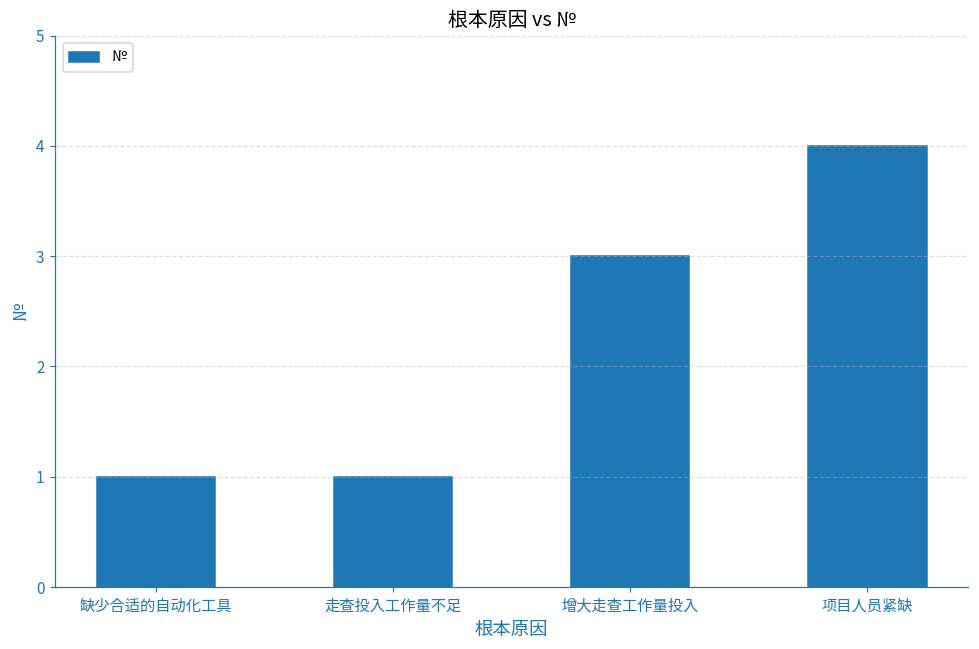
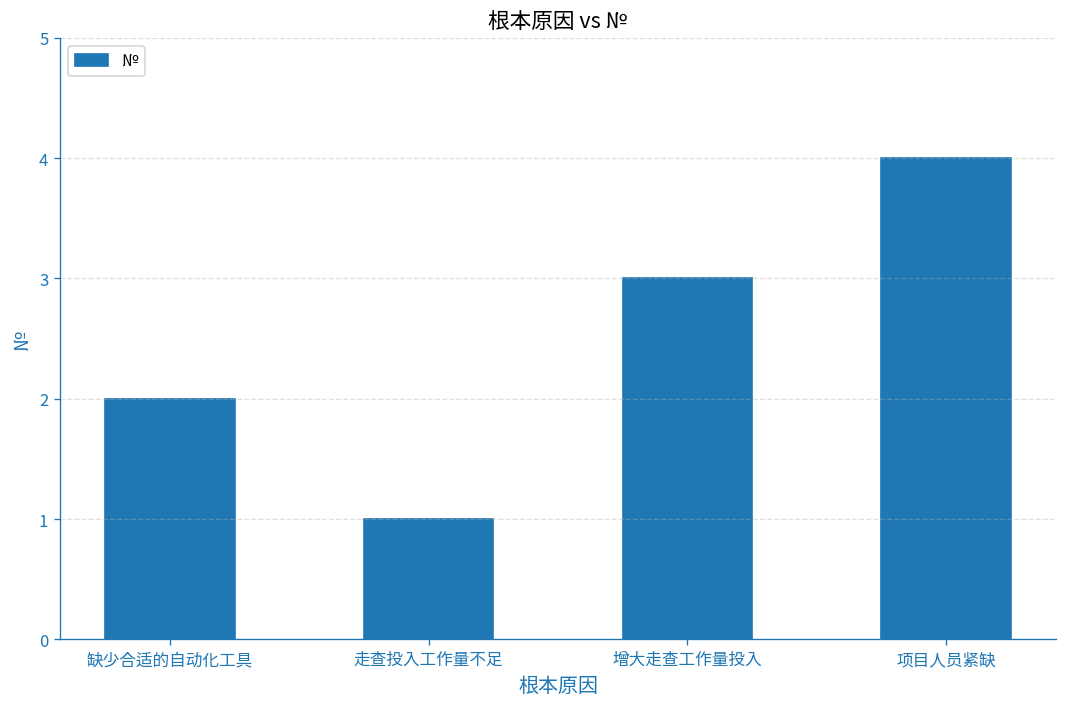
缺少合适的自动化工具: 1 -> 2
